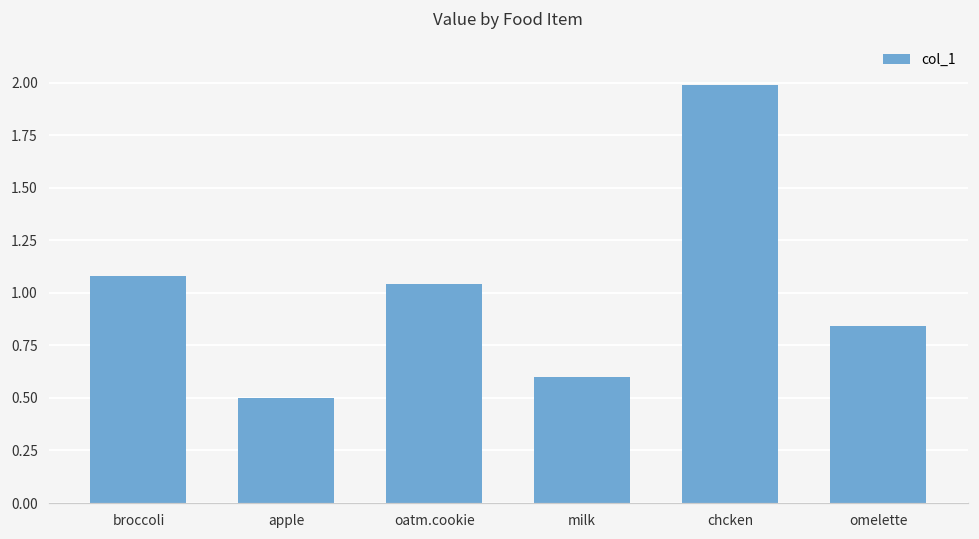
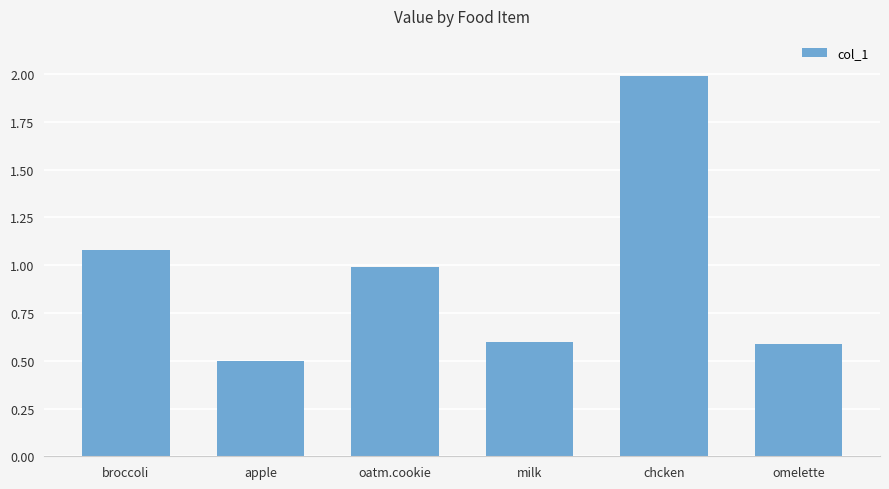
oatm.cookie: 1.04 -> 0.99
omelette: 0.84 -> 0.59
